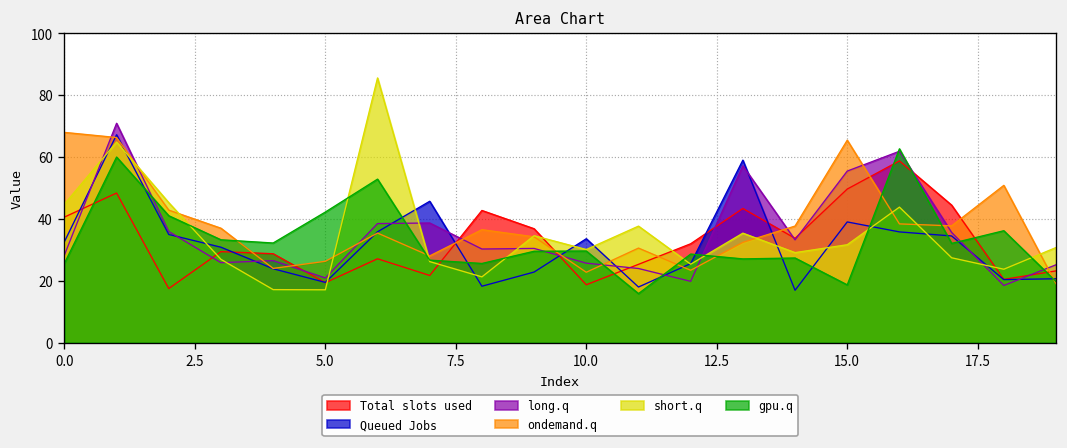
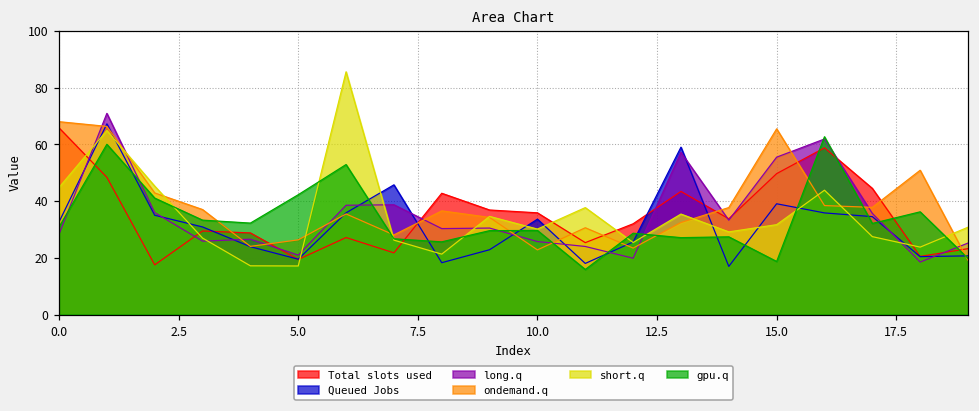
Total slots used, 0.0: 41 -> 66
gpu.q, 0.0: 26 -> 31
Total slots used, 10.0: 19 -> 36
